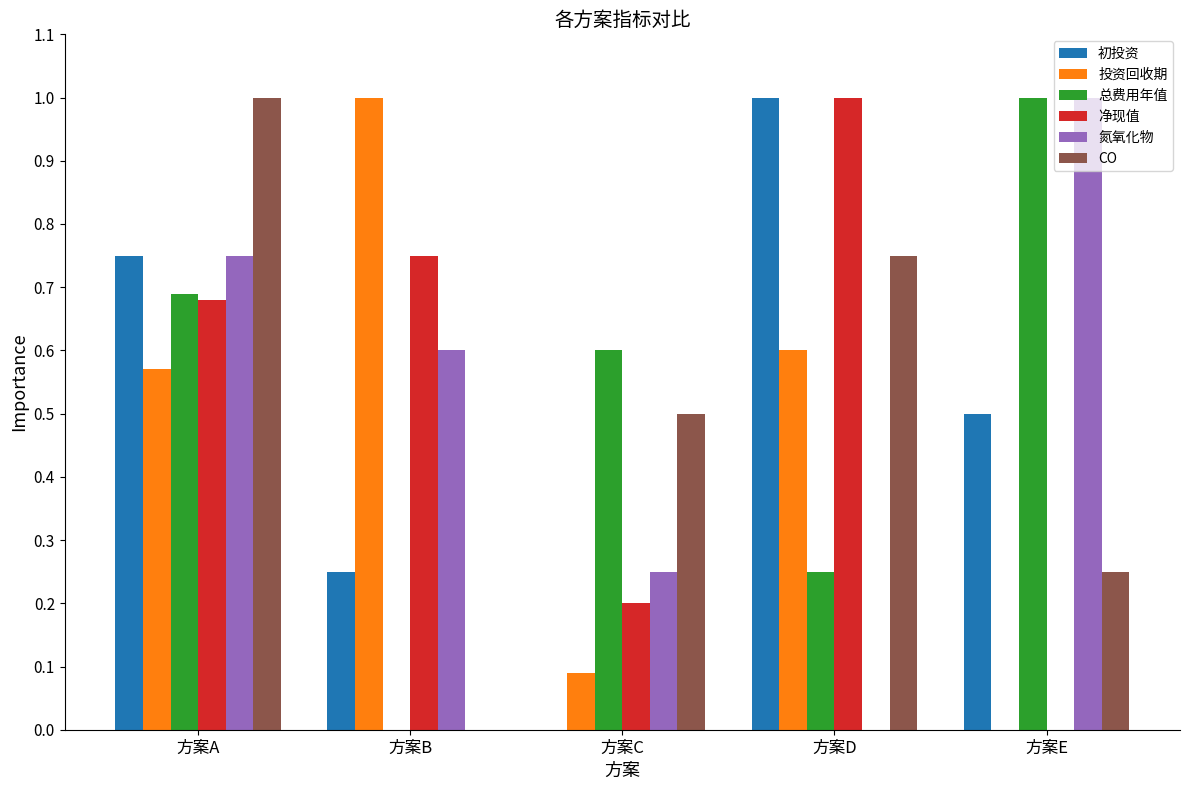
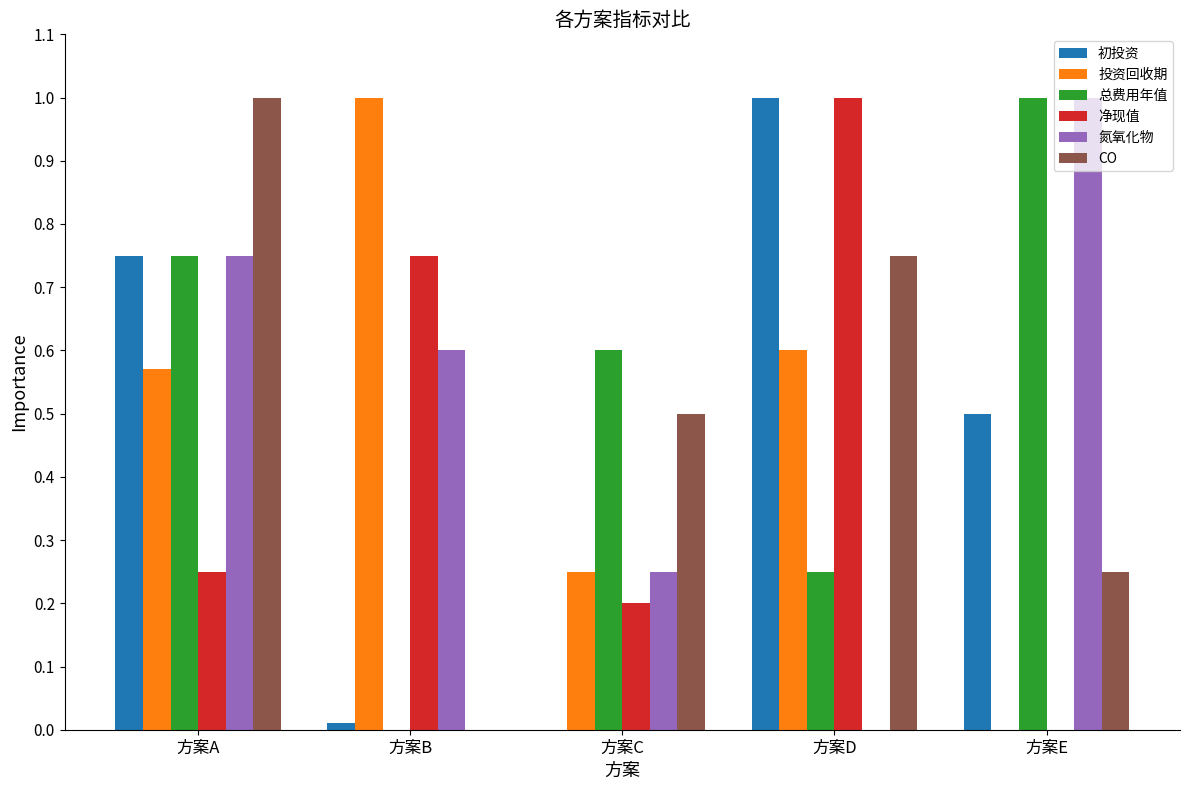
总费用年值, 方案A: 0.69 -> 0.75
净现值, 方案A: 0.68 -> 0.25
初投资, 方案B: 0.25 -> 0.01
投资回收期, 方案C: 0.09 -> 0.25
